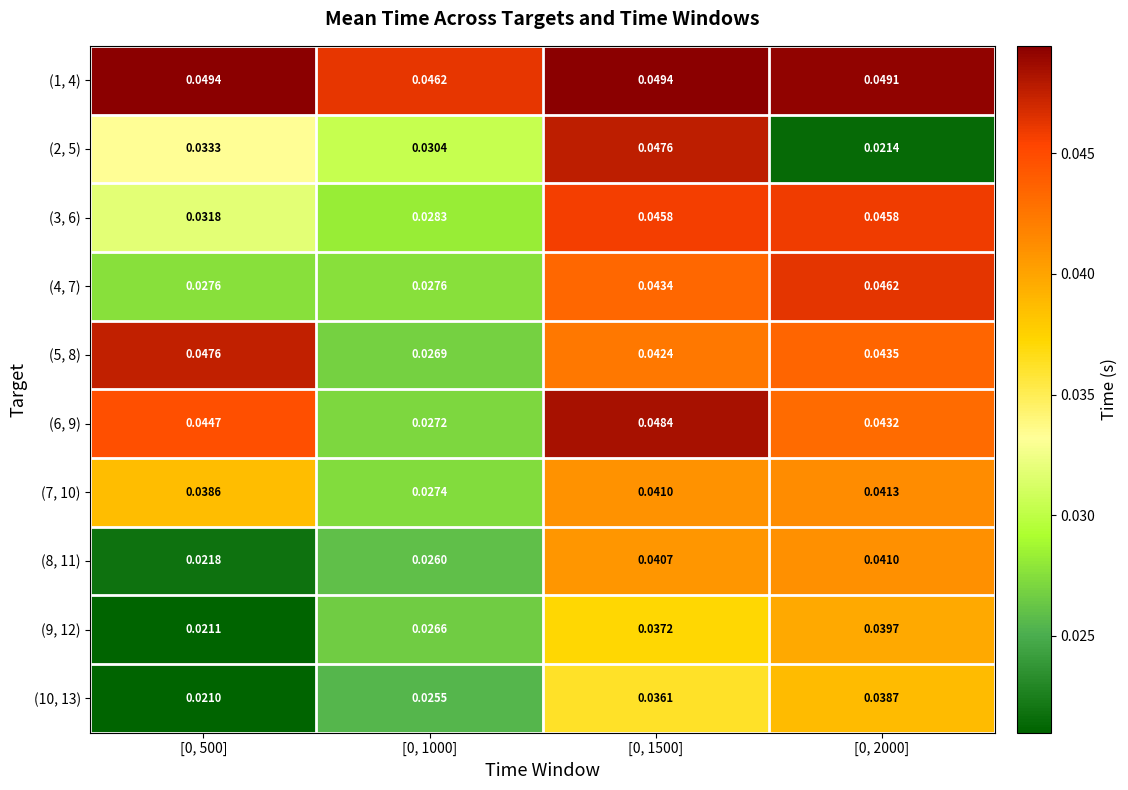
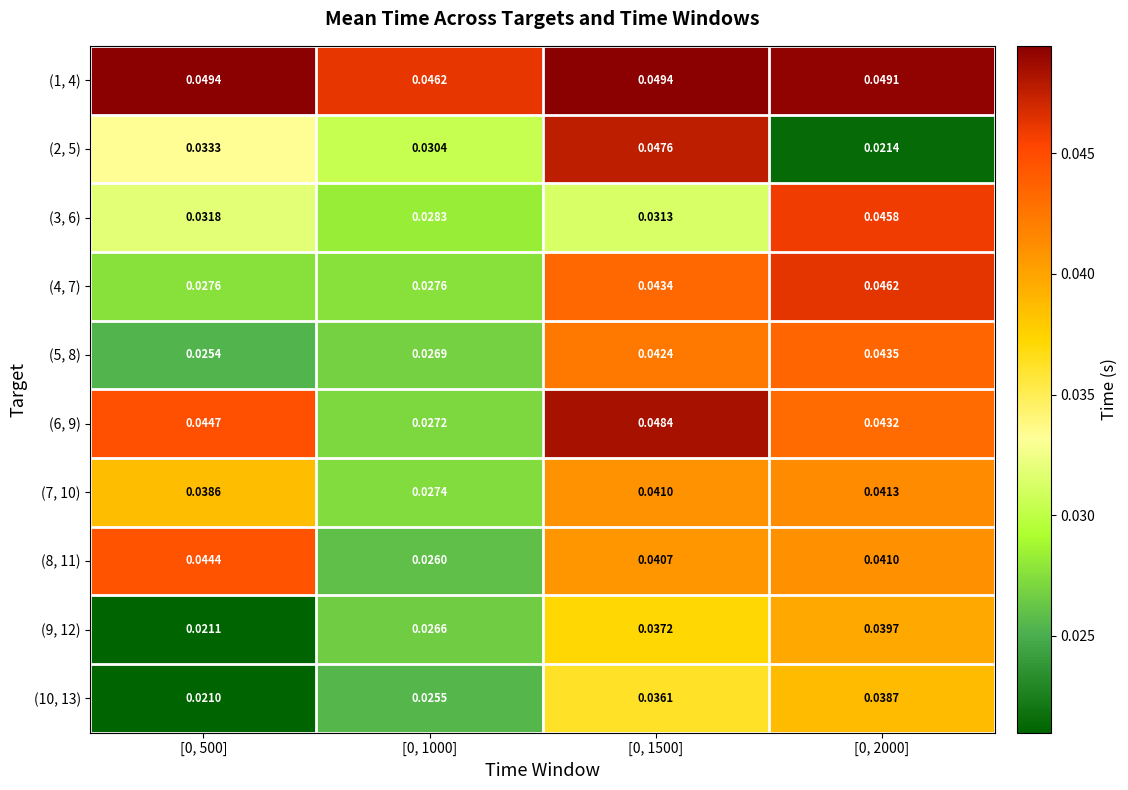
(3, 6), [0, 1500]: 0.0458 -> 0.0313
(5, 8), [0, 500]: 0.0476 -> 0.0254
(8, 11), [0, 500]: 0.0218 -> 0.0444
